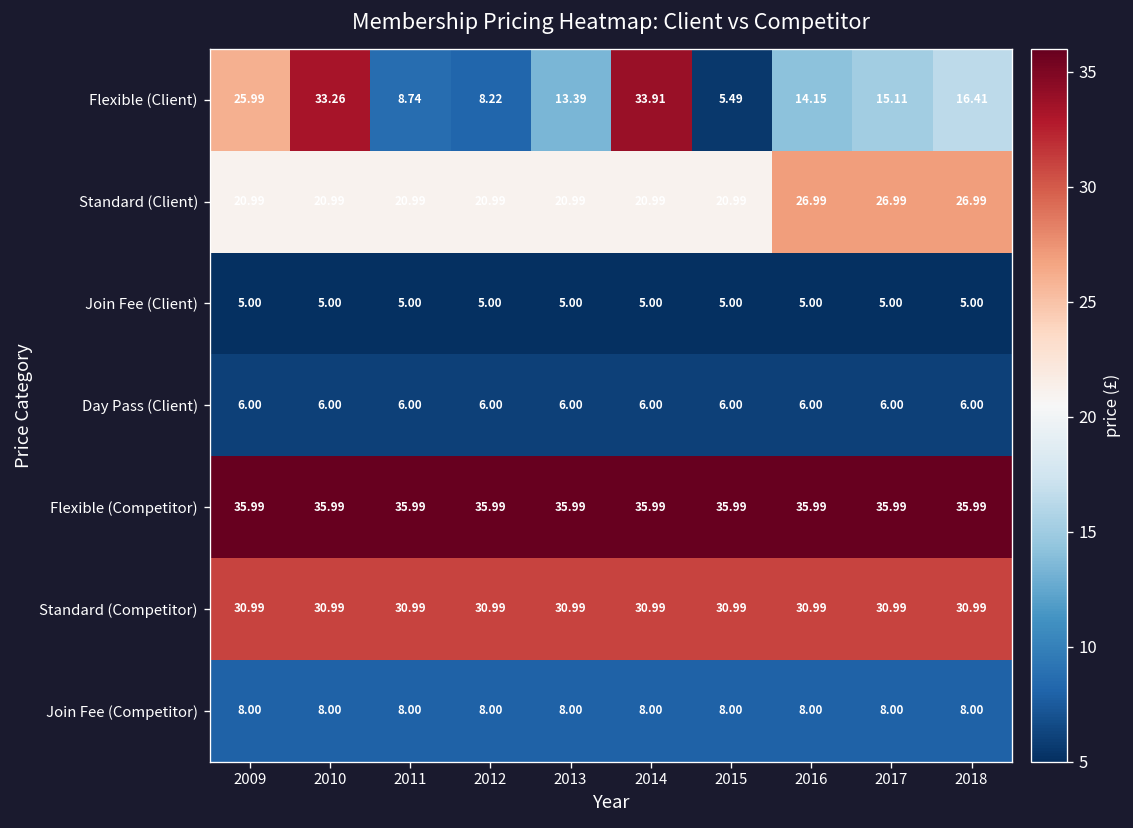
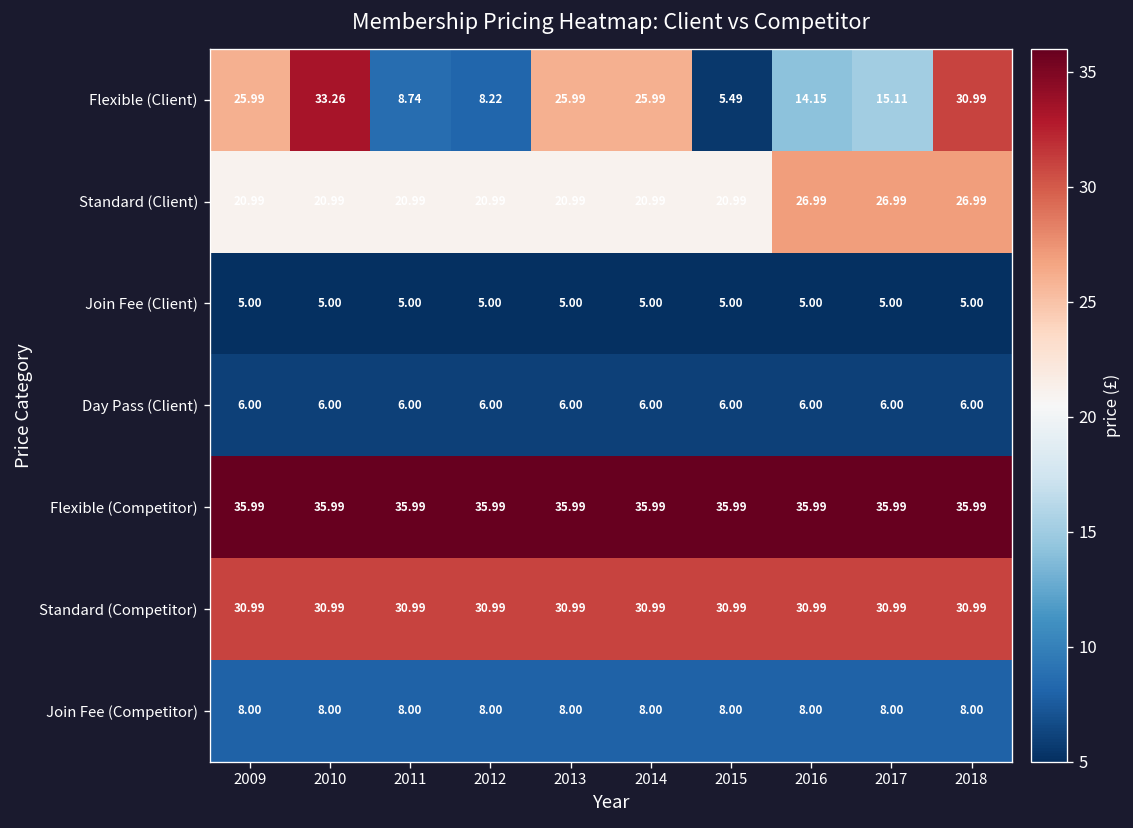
Flexible (Client), 2013: 13.39 -> 25.99
Flexible (Client), 2014: 33.91 -> 25.99
Flexible (Client), 2018: 16.41 -> 30.99
